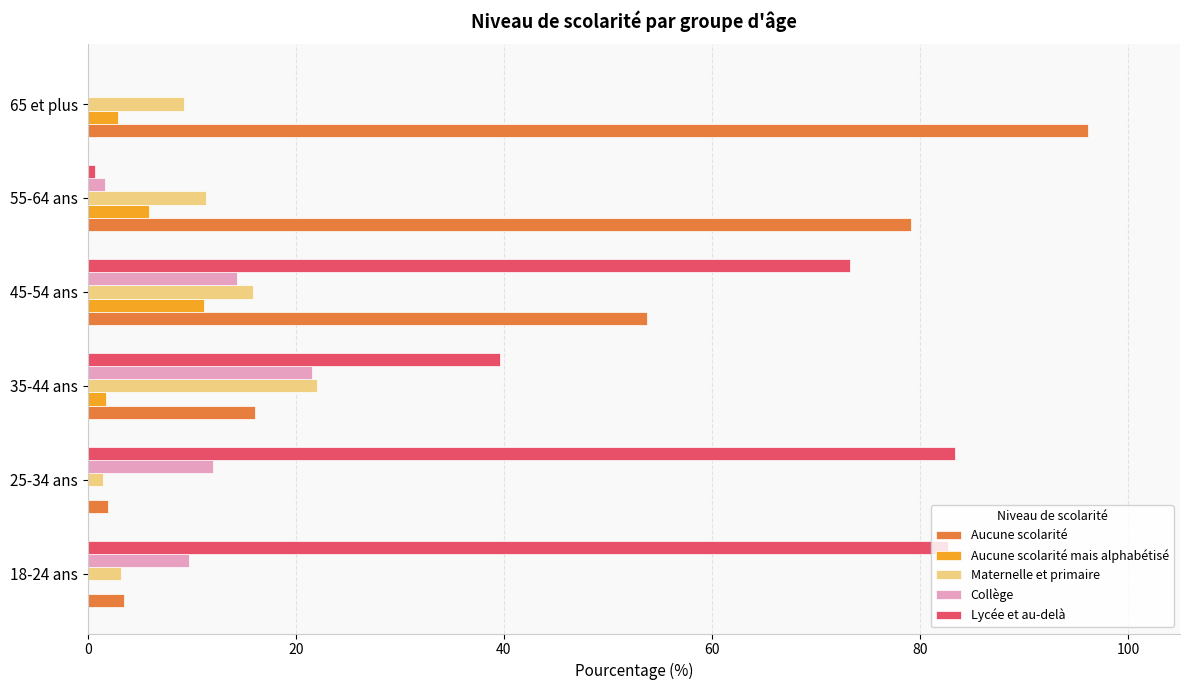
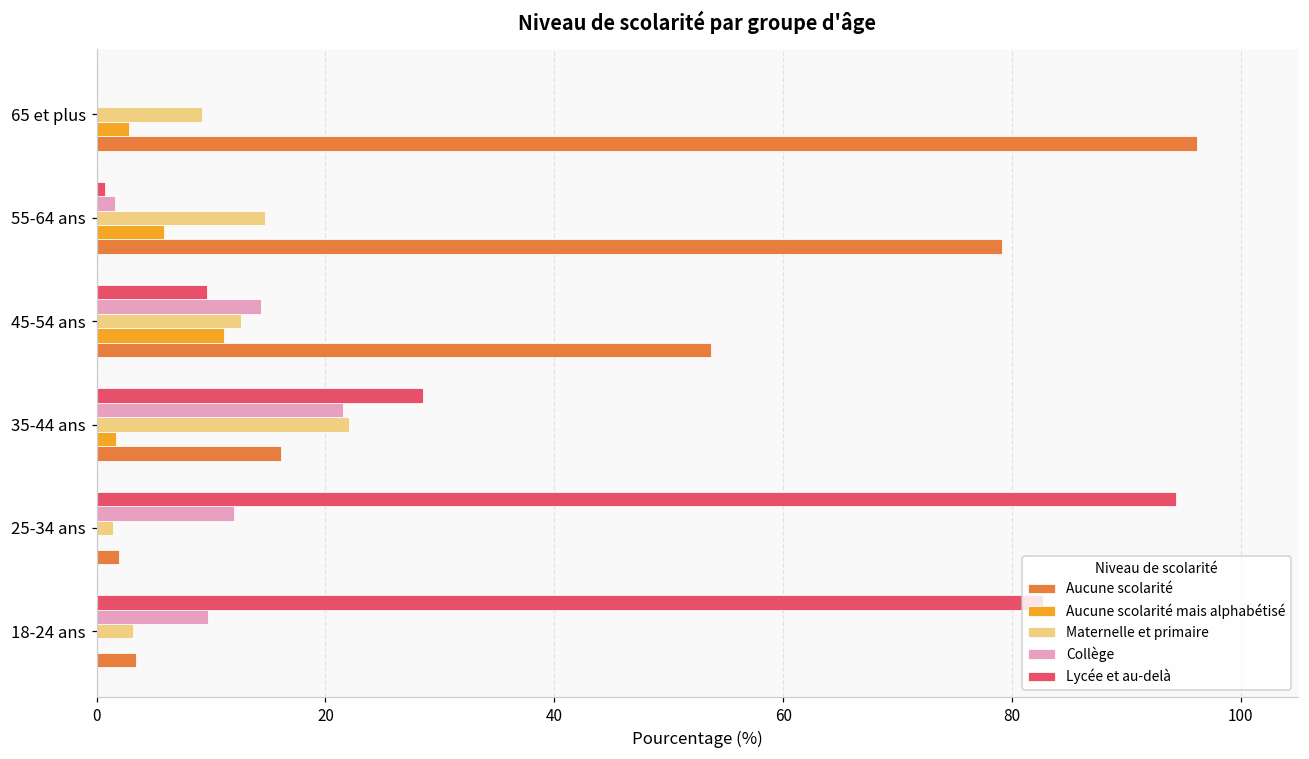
Maternelle et primaire, 55-64 ans: 11.4 -> 14.7
Lycée et au-delà, 45-54 ans: 73.3 -> 9.7
Maternelle et primaire, 45-54 ans: 15.9 -> 12.6
Lycée et au-delà, 35-44 ans: 39.6 -> 28.6
Lycée et au-delà, 25-34 ans: 83.3 -> 94.3
